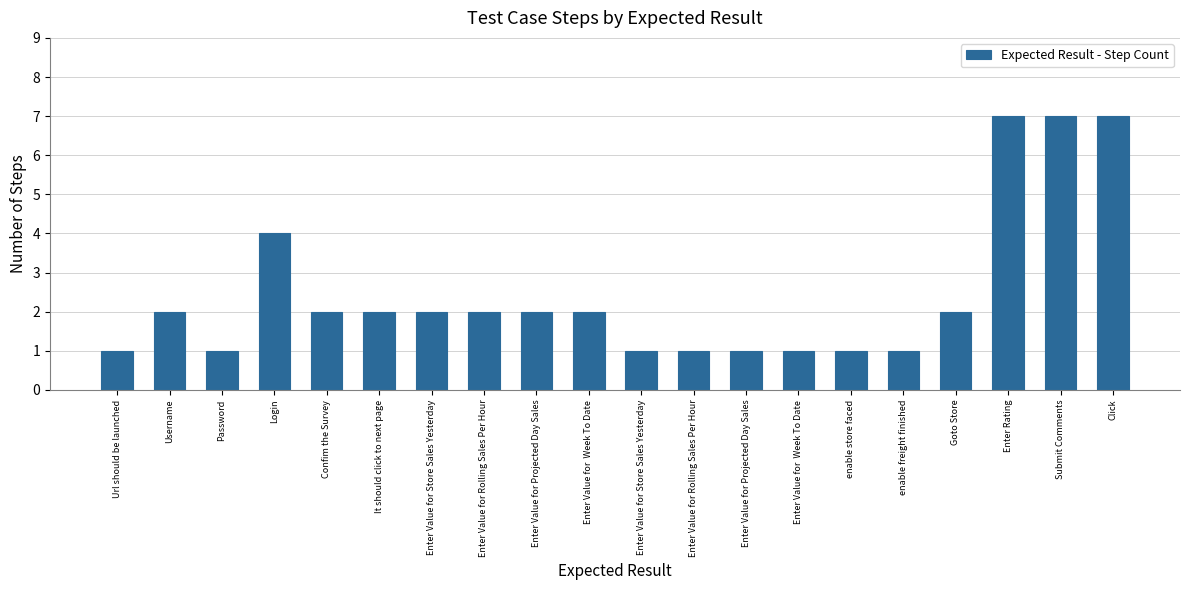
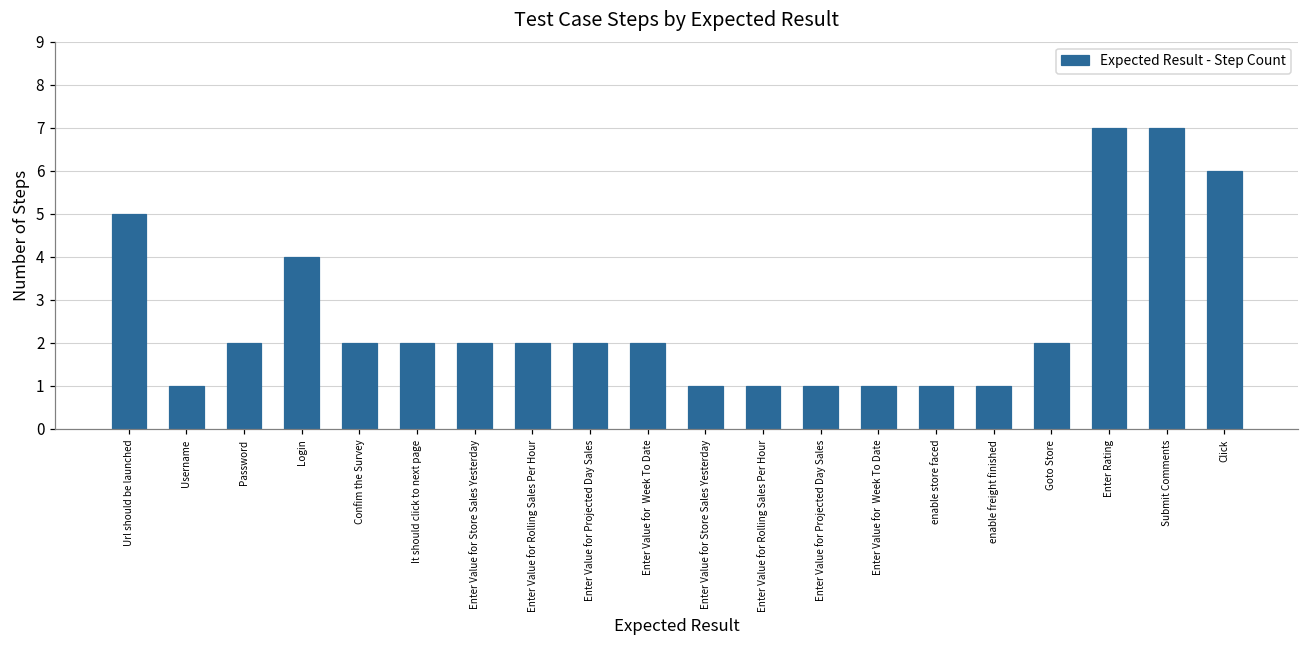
Url should be launched: 1 -> 5
Username: 2 -> 1
Password: 1 -> 2
Click: 7 -> 6
